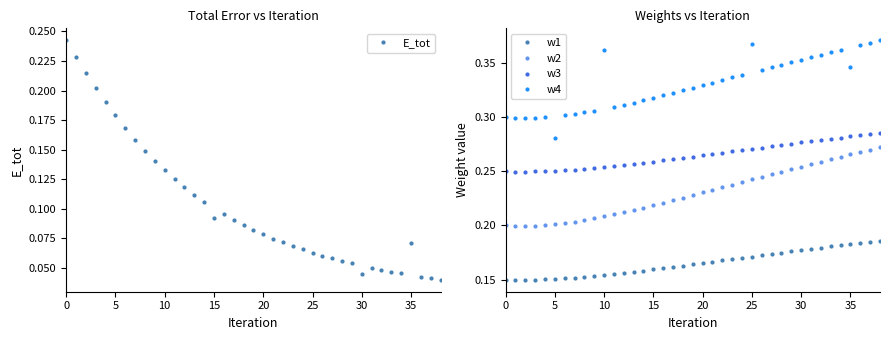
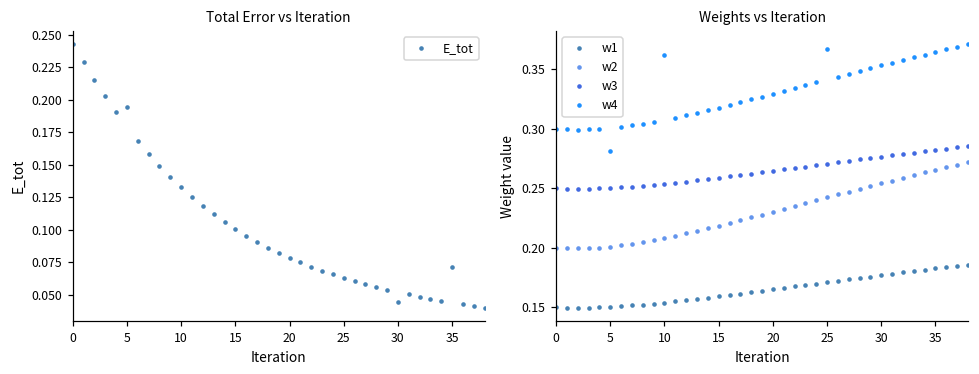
Total Error vs Iteration, 5: 0.179 -> 0.194
Total Error vs Iteration, 15: 0.092 -> 0.100
Weights vs Iteration, w4, 35: 0.346 -> 0.364
